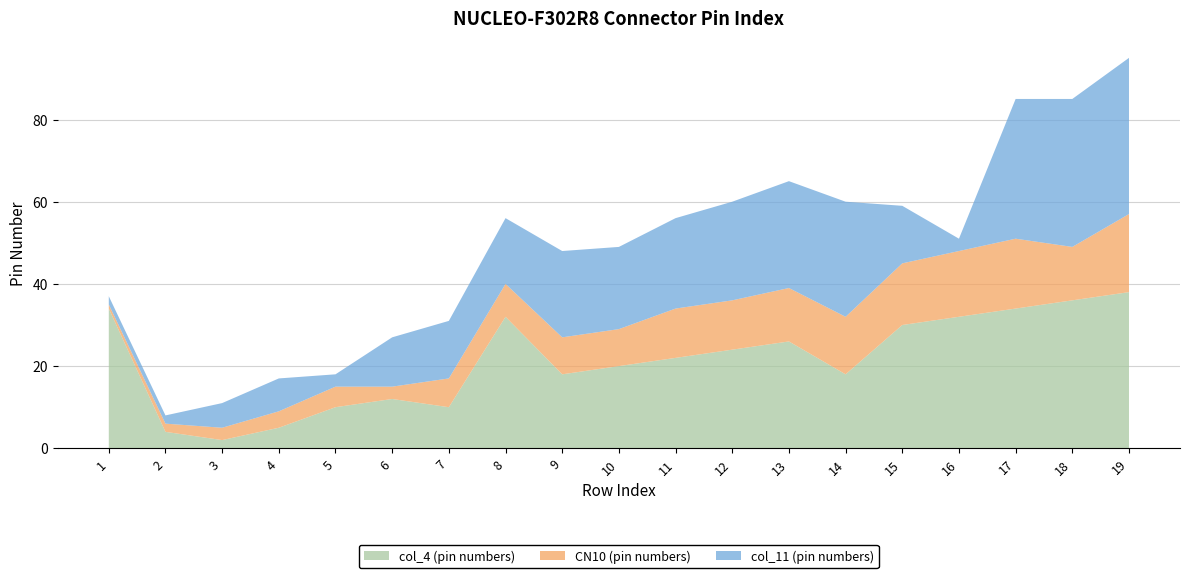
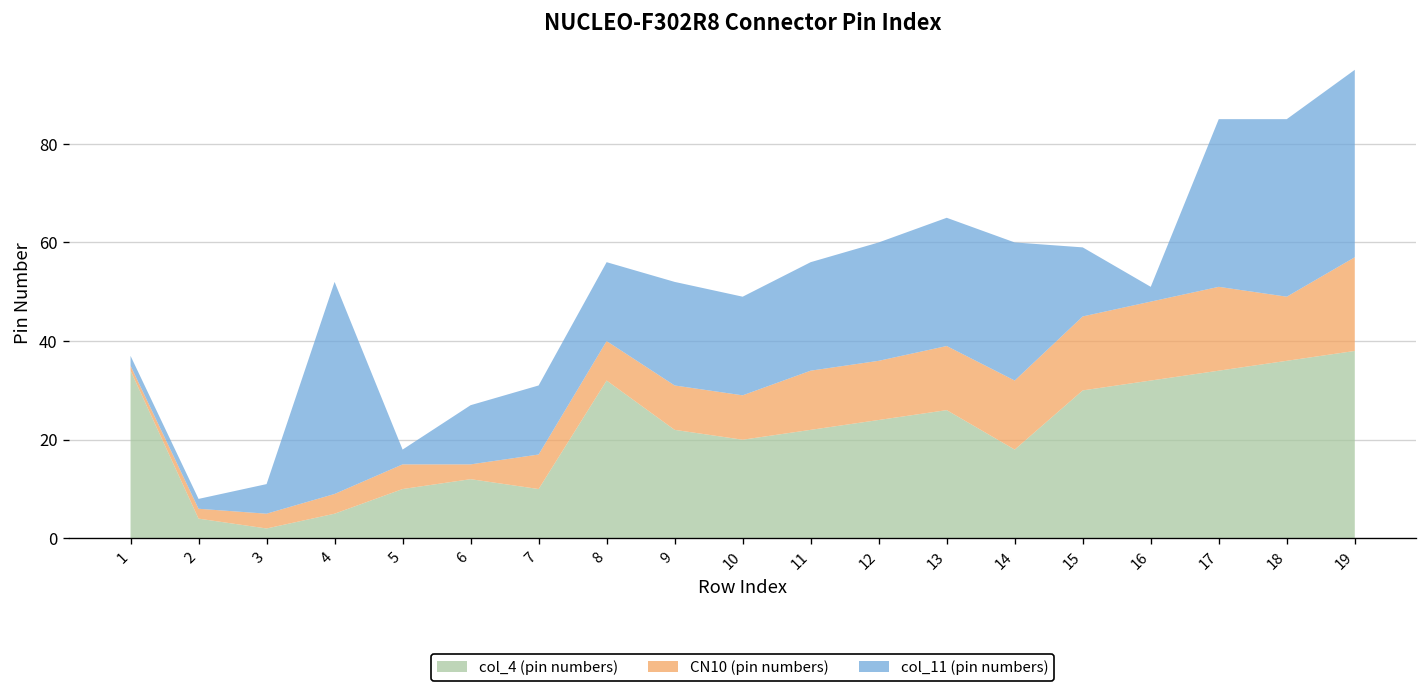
col_11 (pin numbers), 4: 8 -> 43
col_4 (pin numbers), 9: 18 -> 22
